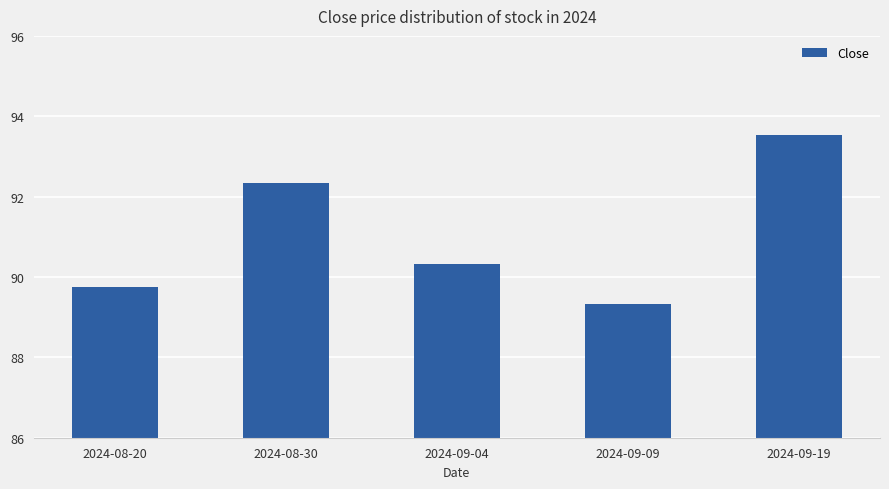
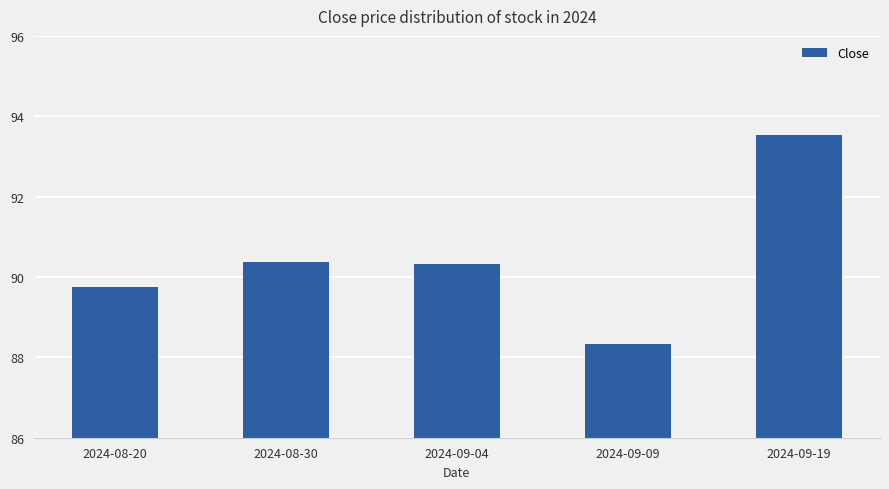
2024-08-30: 92.3 -> 90.4
2024-09-09: 89.3 -> 88.3
